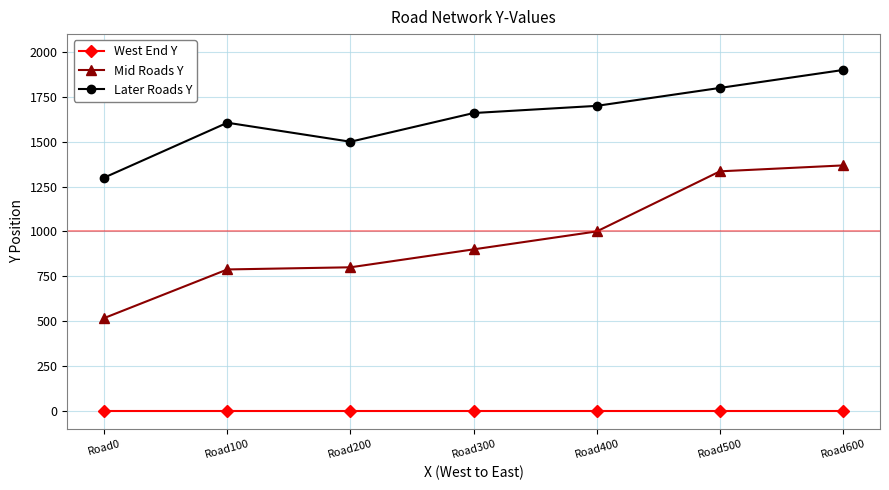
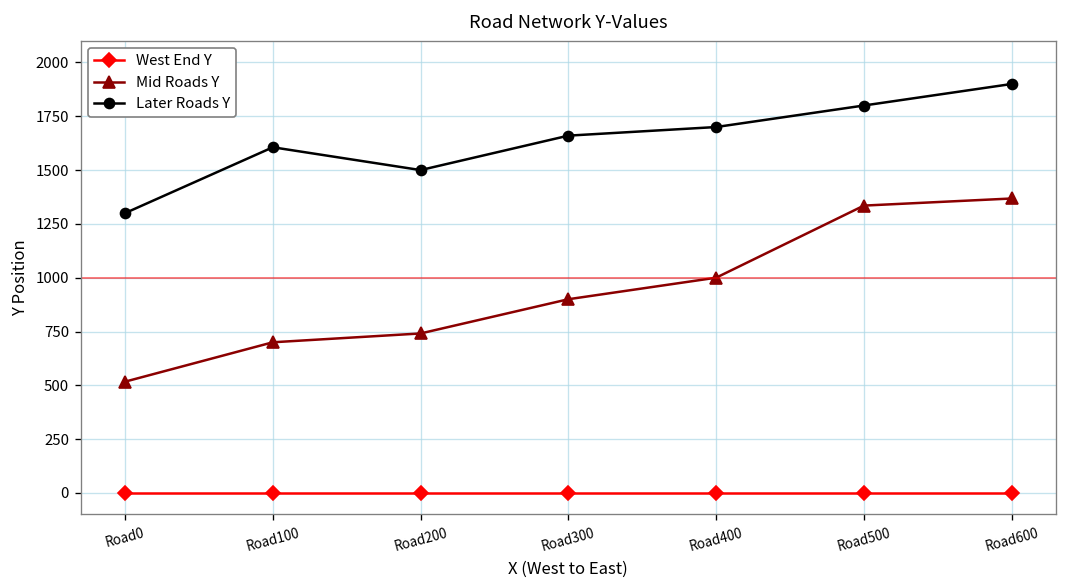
Mid Roads Y, Road100: 790 -> 700
Mid Roads Y, Road200: 800 -> 740
